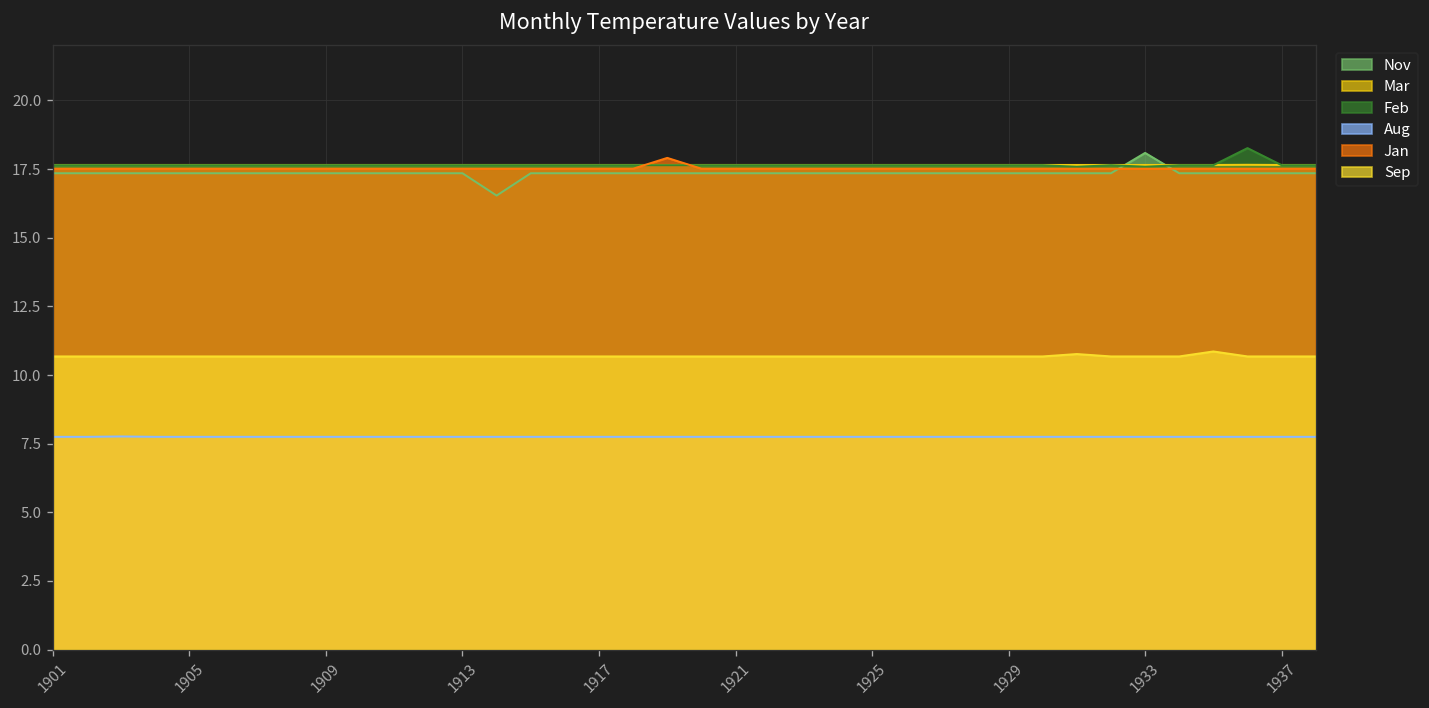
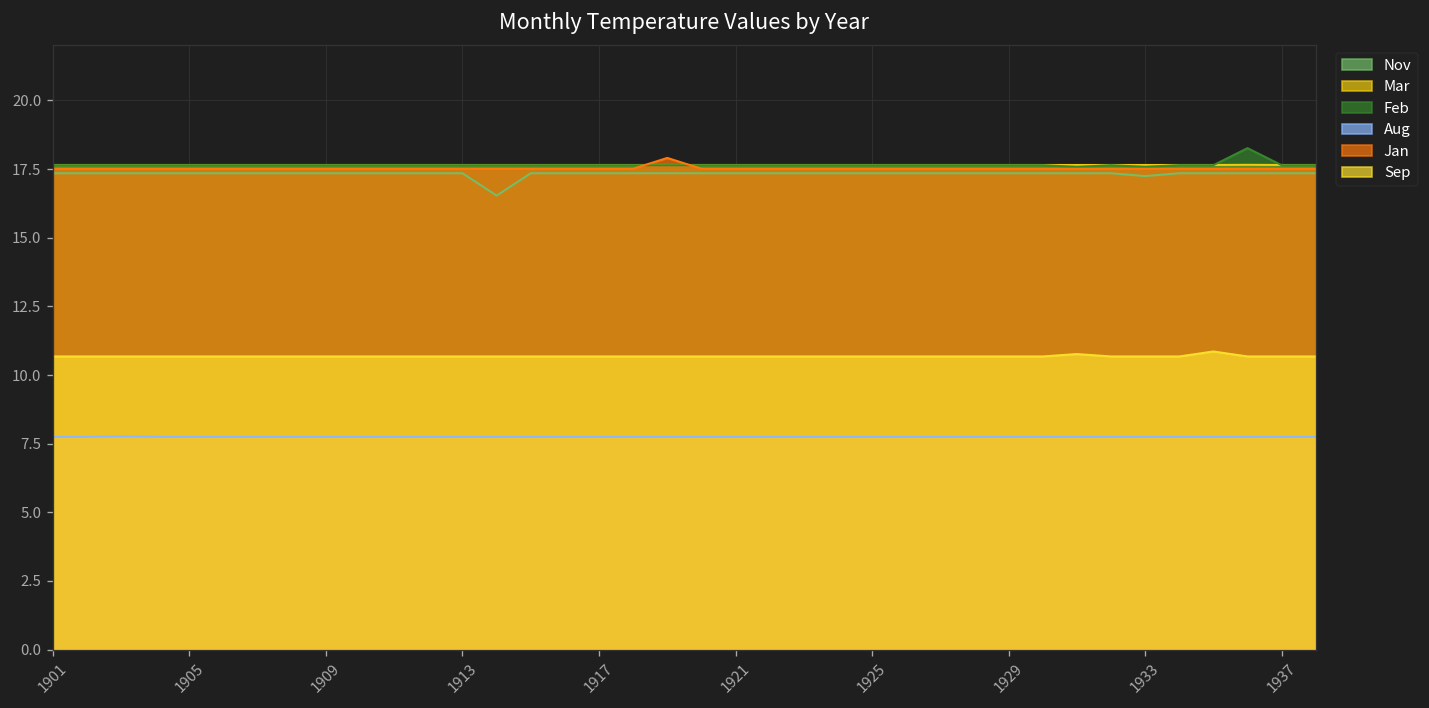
Nov, 1933: 18.1 -> 17.2
